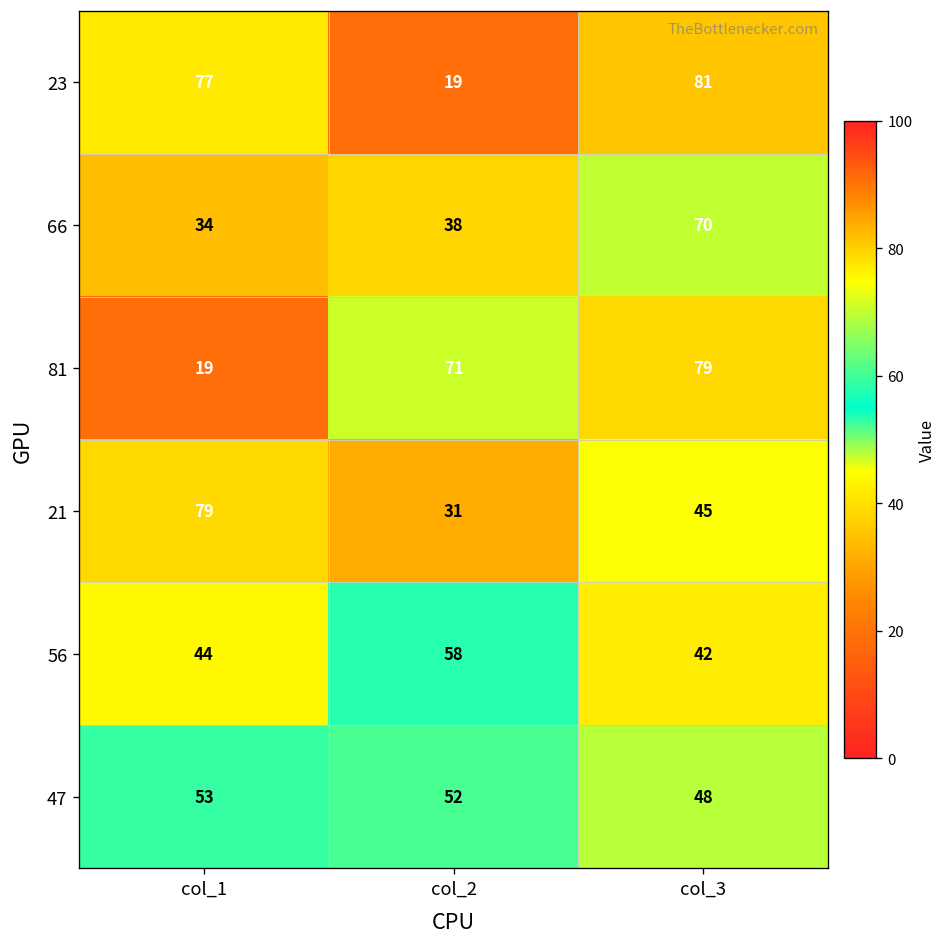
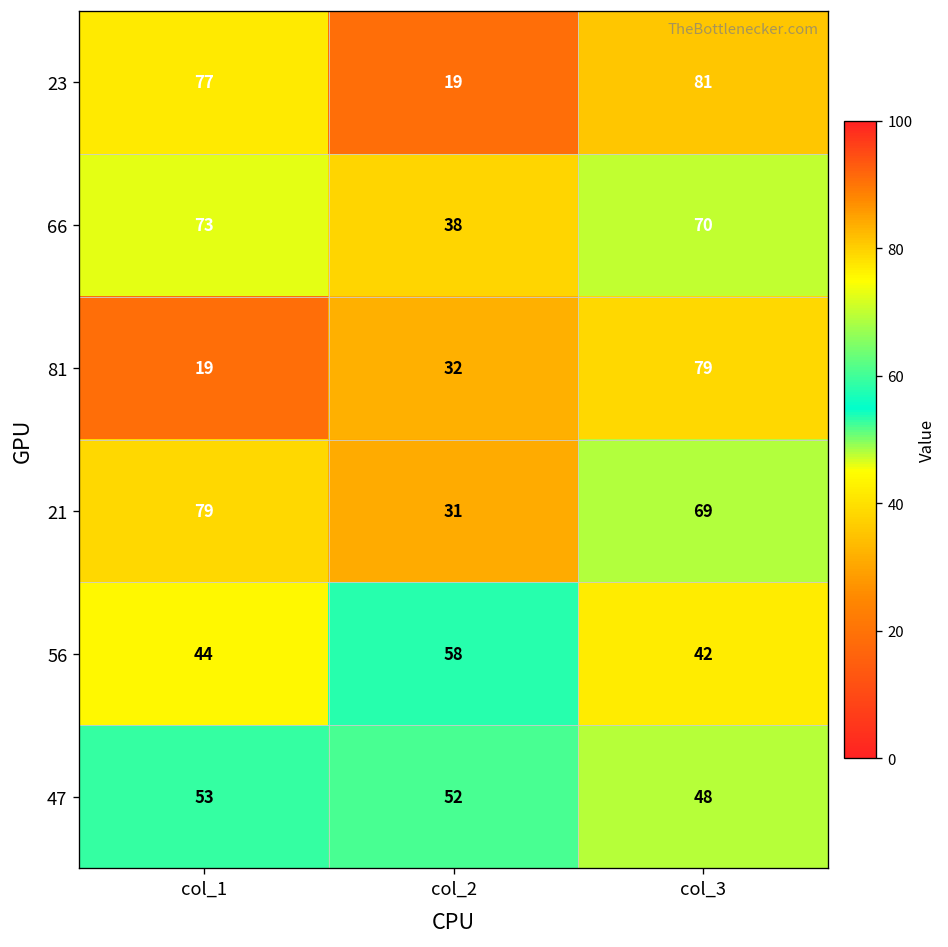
66, col_1: 34 -> 73
81, col_2: 71 -> 32
21, col_3: 45 -> 69
